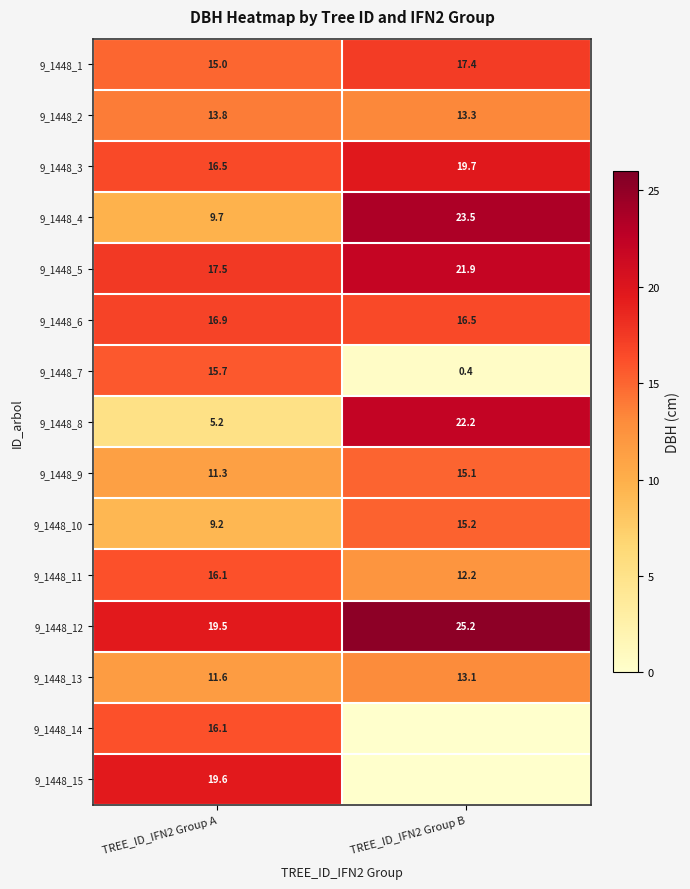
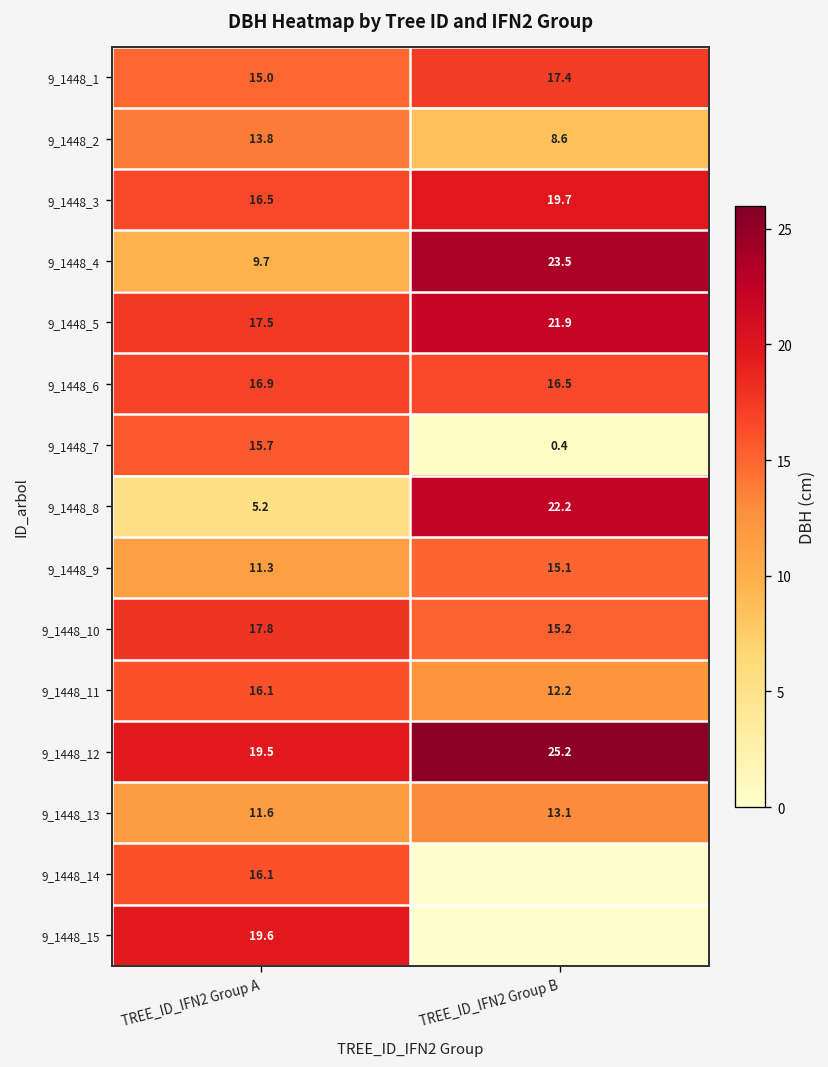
9_1448_2, TREE_ID_IFN2 Group B: 13.3 -> 8.6
9_1448_10, TREE_ID_IFN2 Group A: 9.2 -> 17.8
